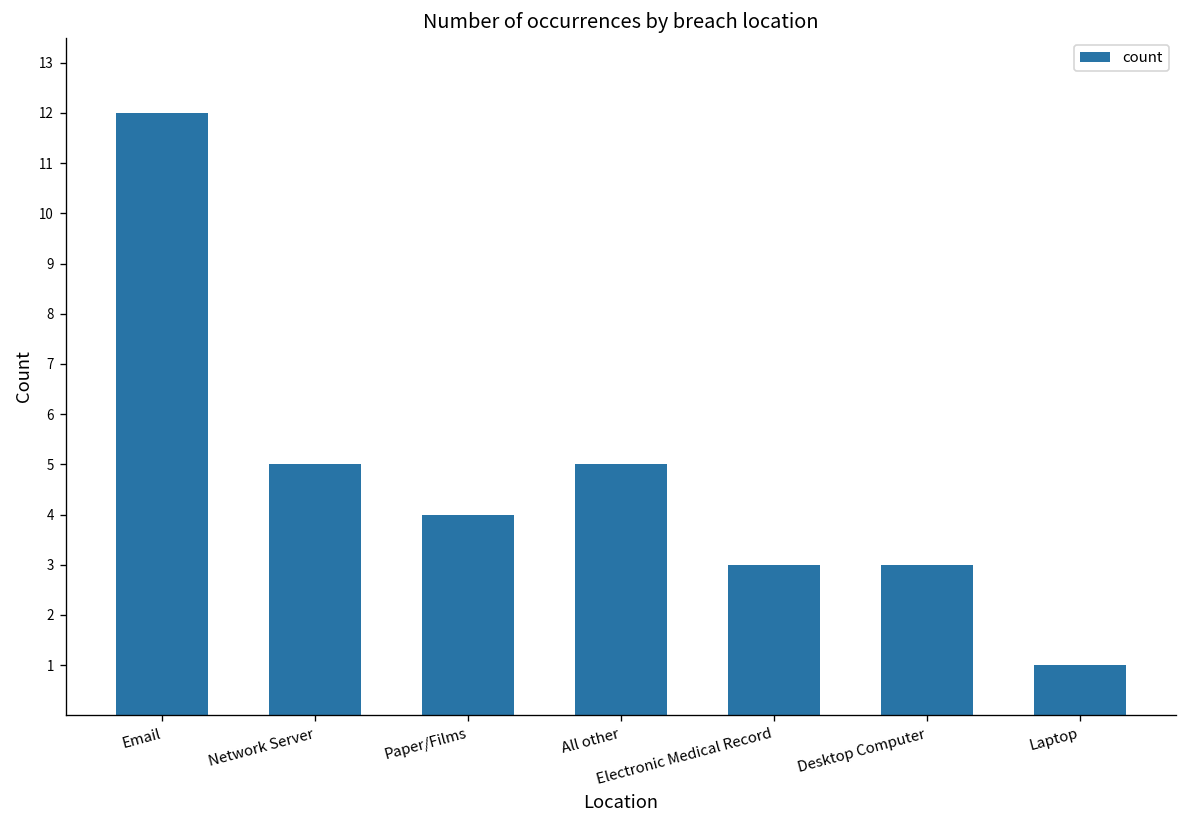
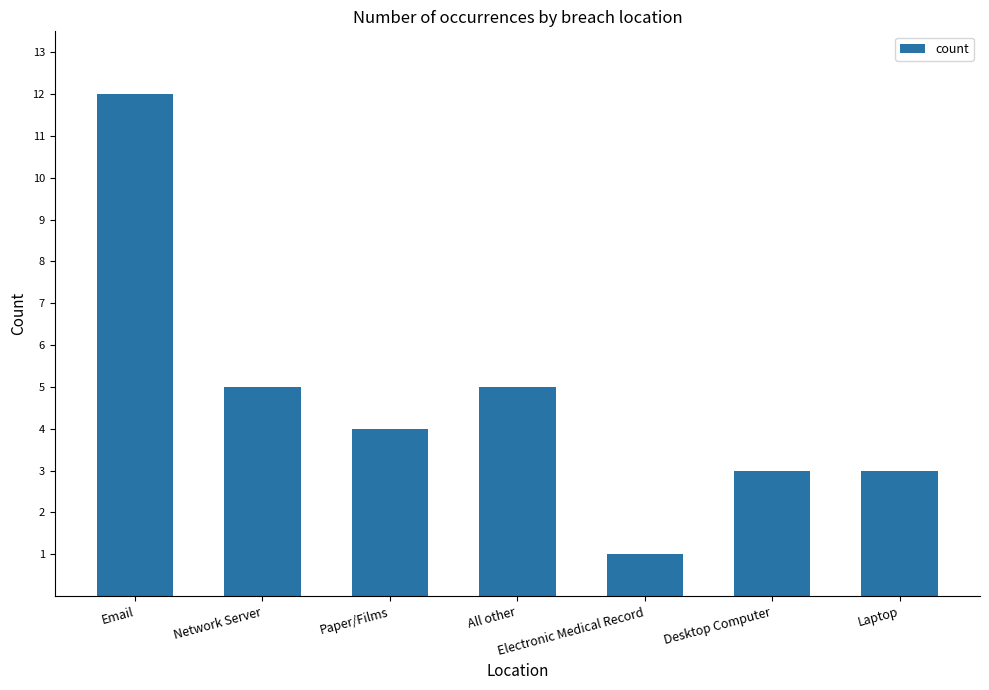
Electronic Medical Record: 3 -> 1
Laptop: 1 -> 3
